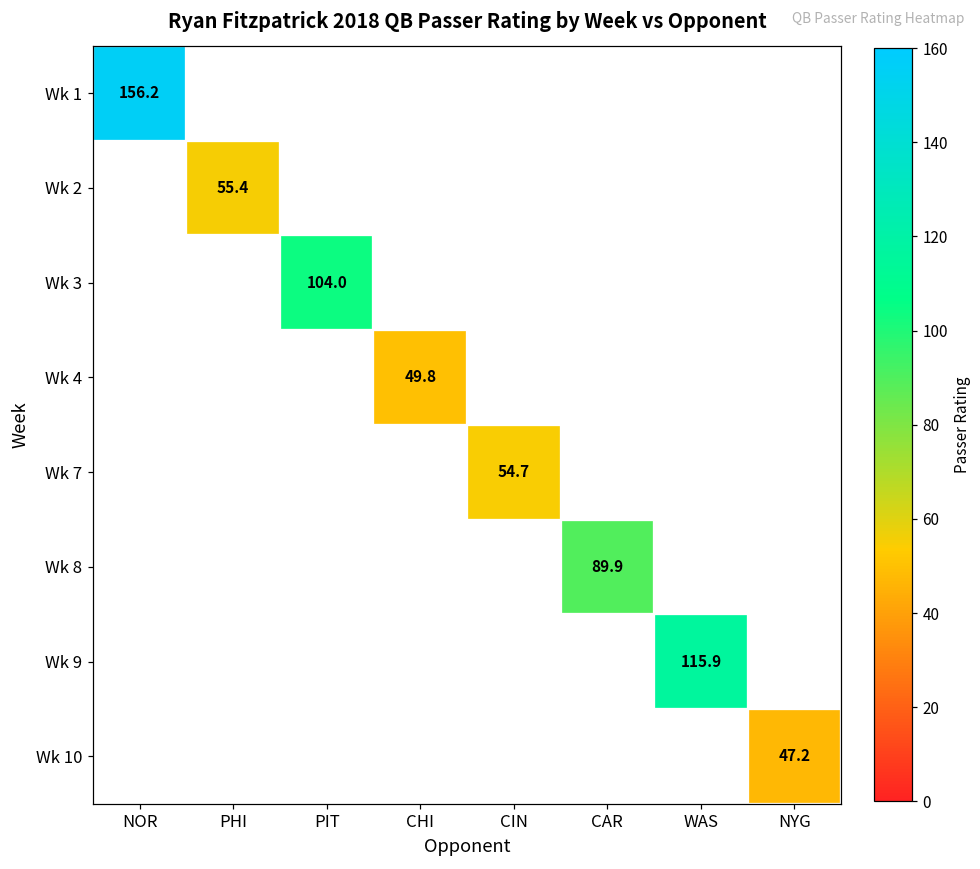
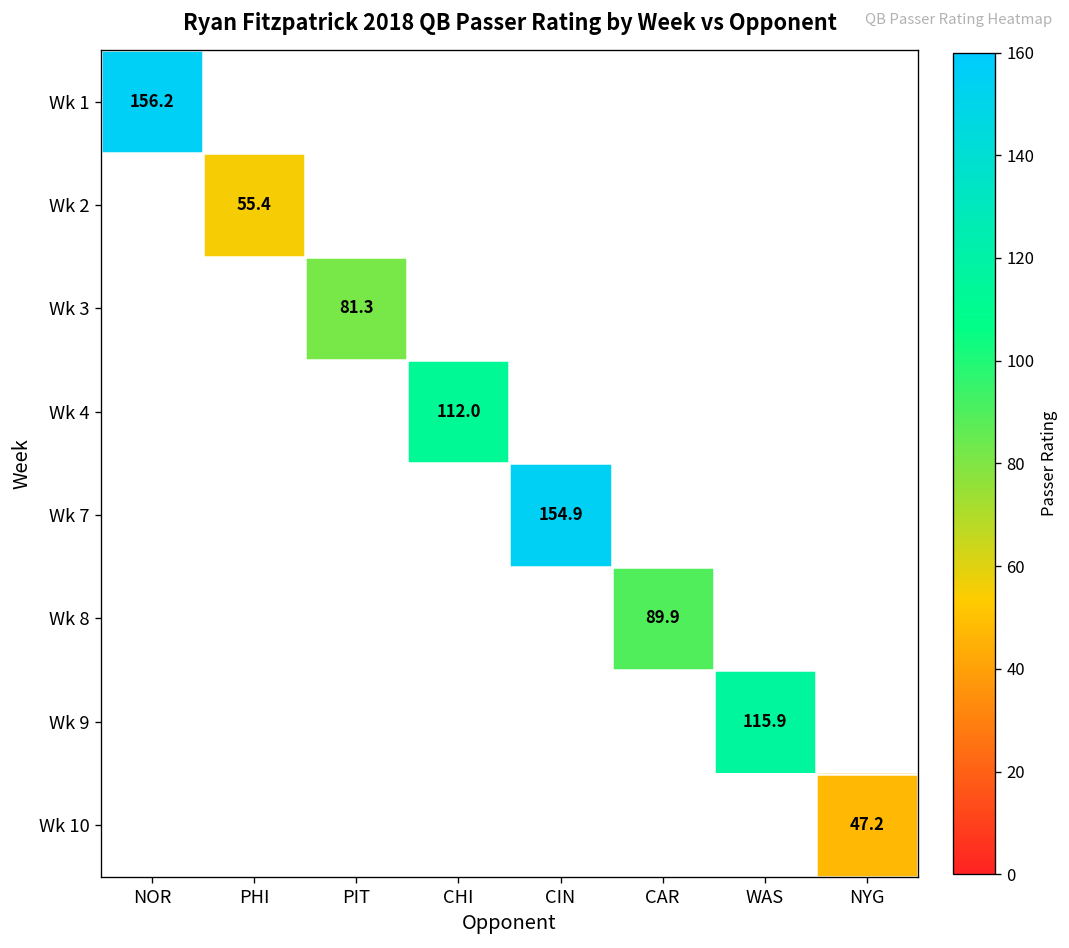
Wk 3, PIT: 104.0 -> 81.3
Wk 4, CHI: 49.8 -> 112.0
Wk 7, CIN: 54.7 -> 154.9
